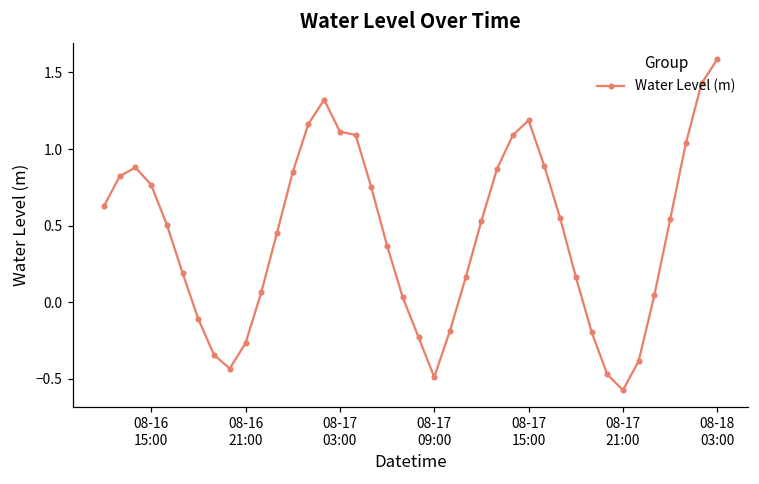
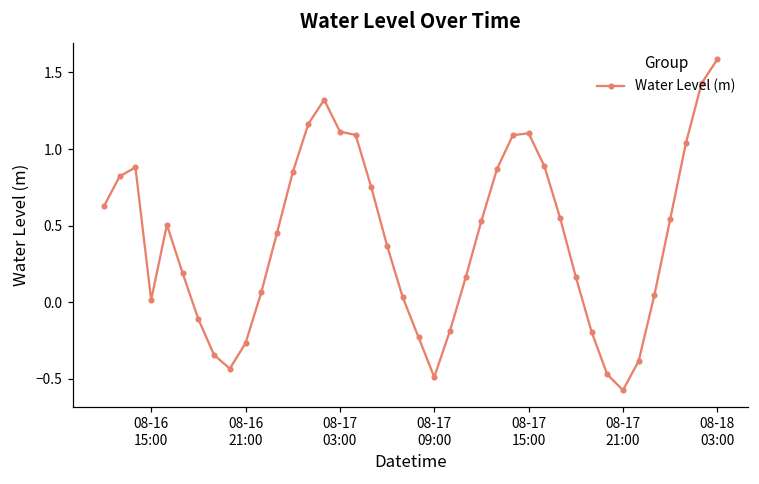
08-16 15:00: 0.77 -> 0.02
08-17 15:00: 1.19 -> 1.10
